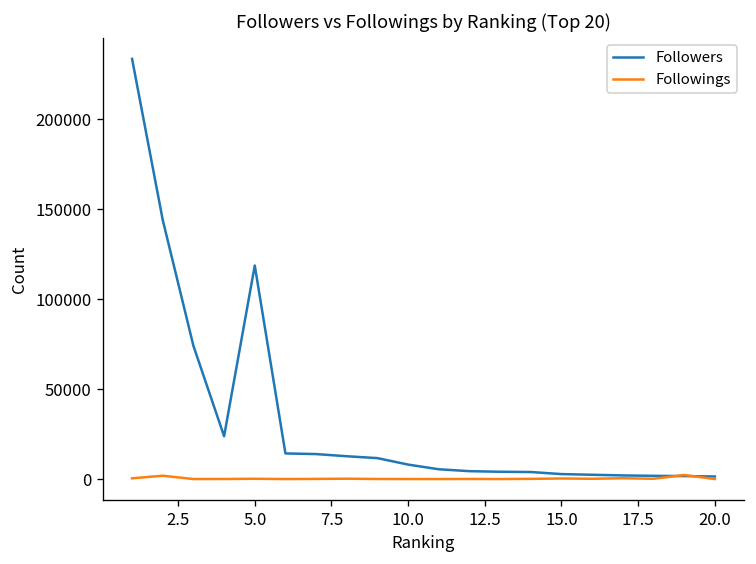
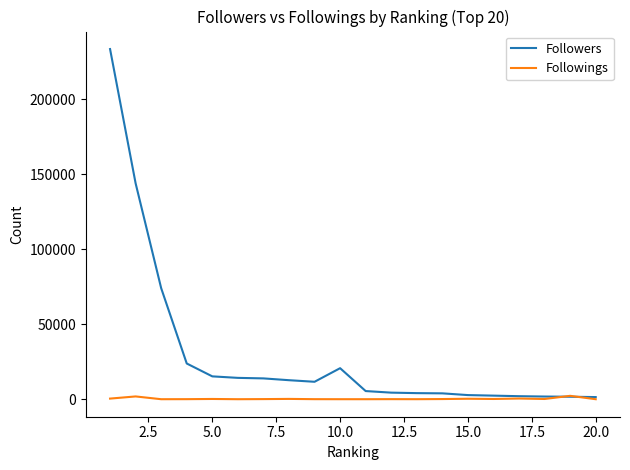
Followers, 5.0: 119000 -> 15000
Followers, 10.0: 8000 -> 21000
